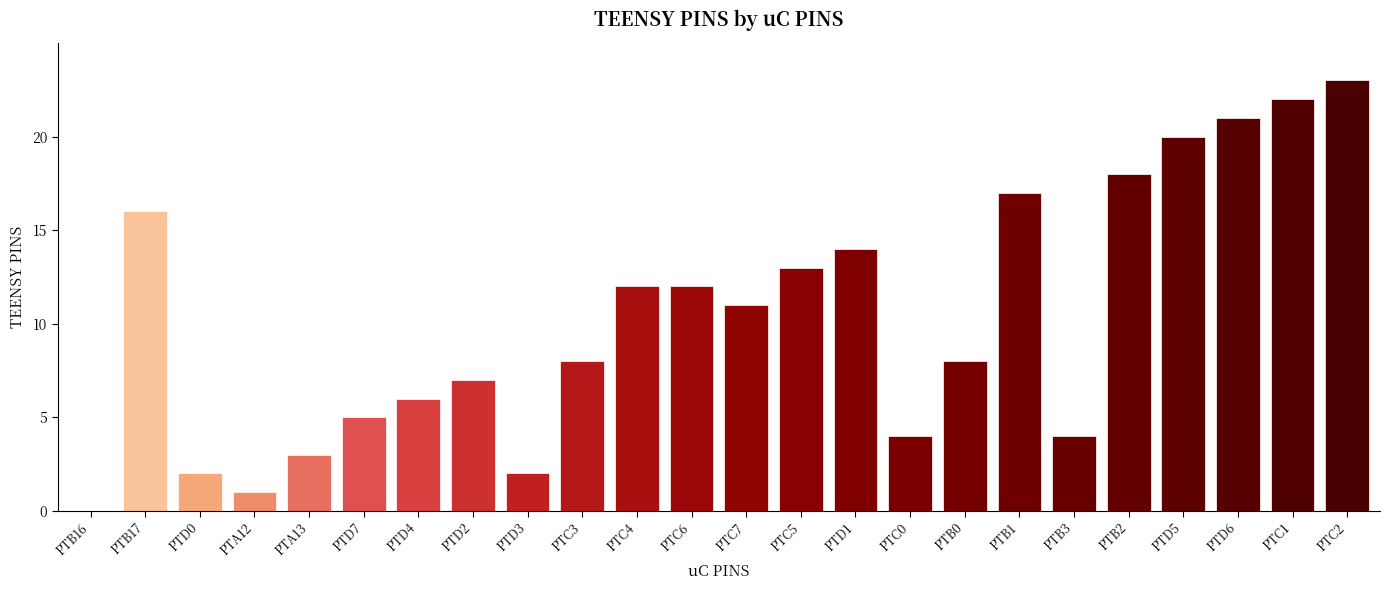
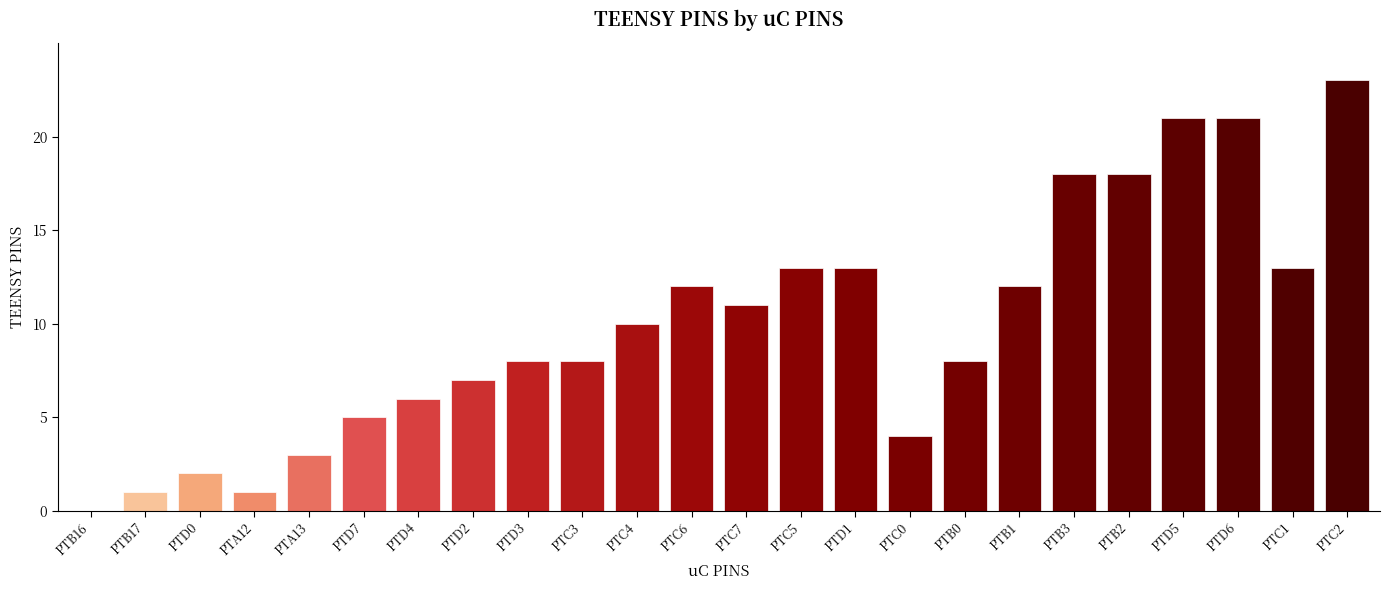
PTB17: 16 -> 1
PTD3: 2 -> 8
PTC4: 12 -> 10
PTD1: 14 -> 13
PTB1: 17 -> 12
PTB3: 4 -> 18
PTD5: 20 -> 21
PTC1: 22 -> 13
